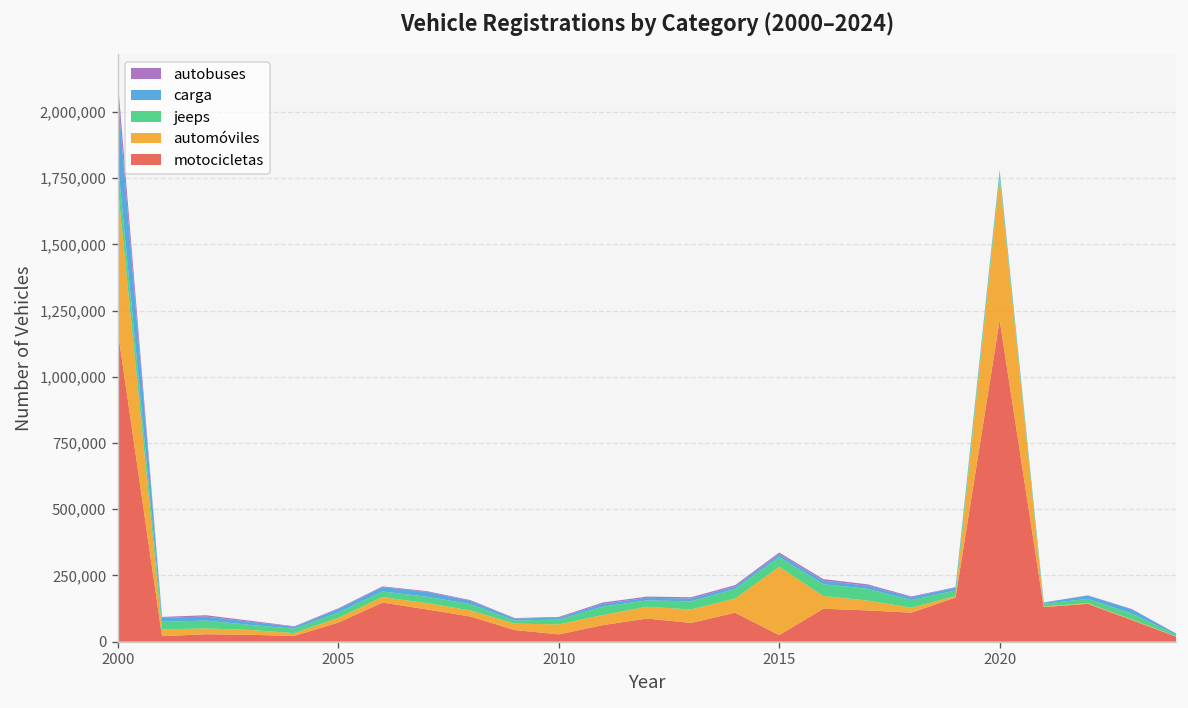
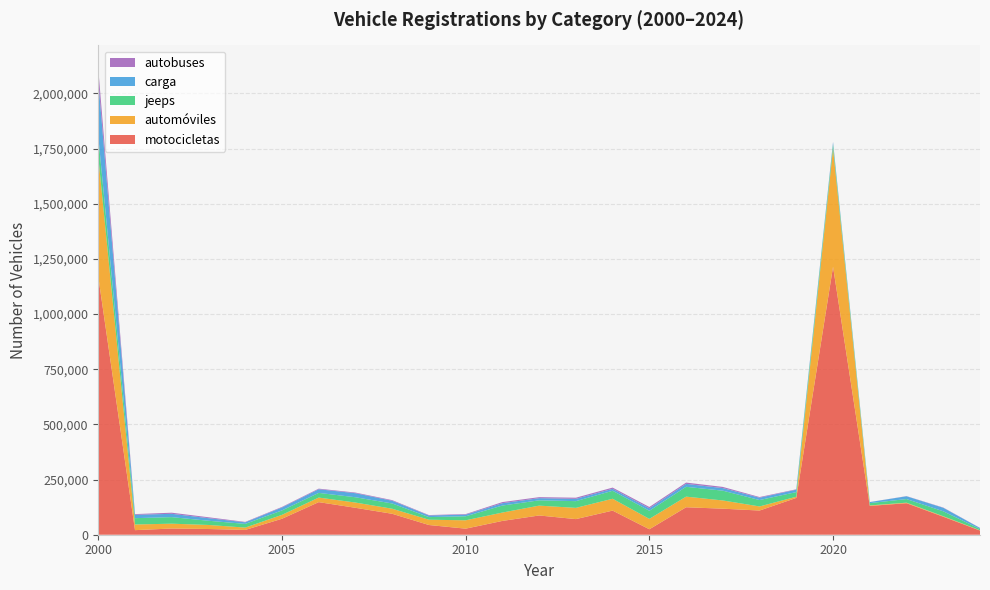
automóviles, 2015: 260,000 -> 50,000
